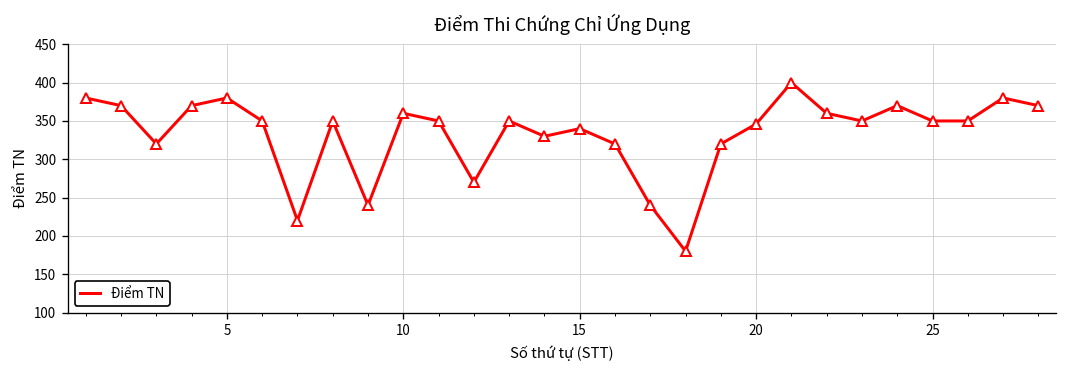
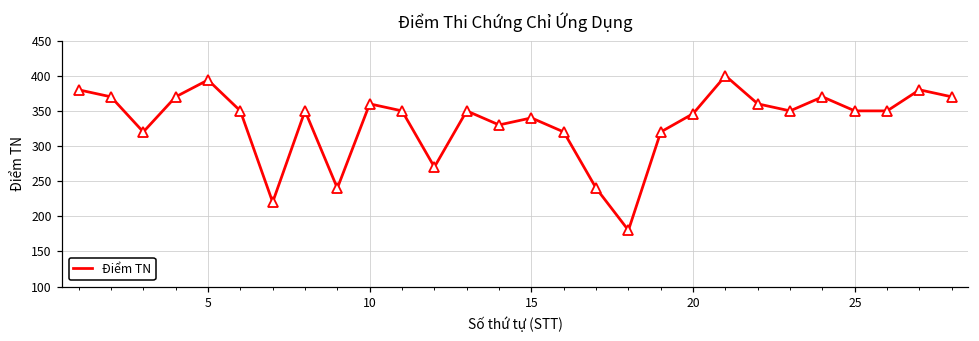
5: 380 -> 390
